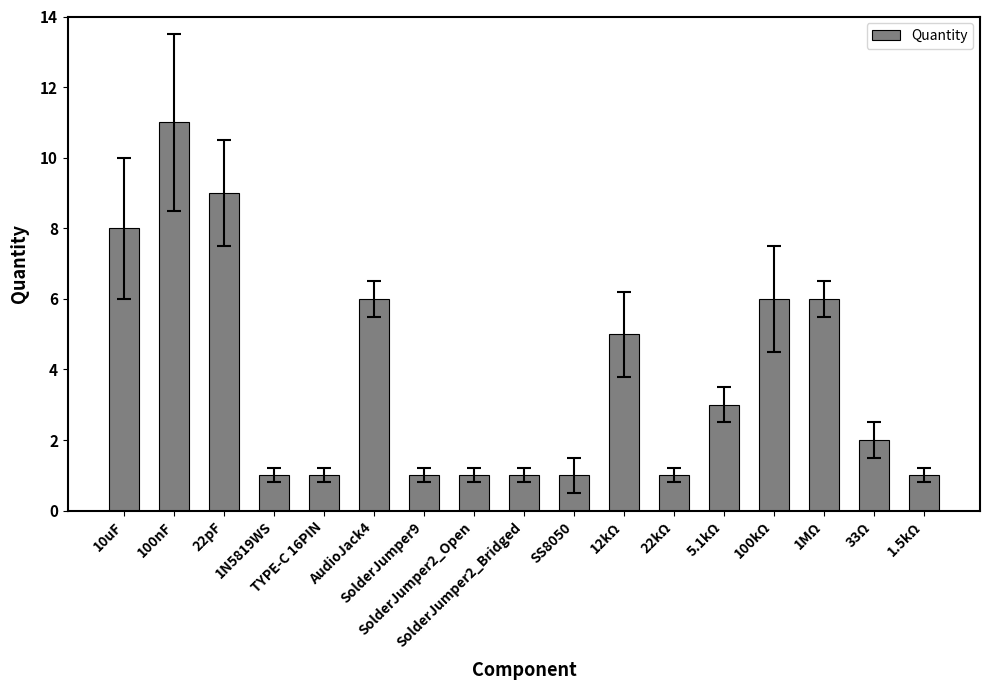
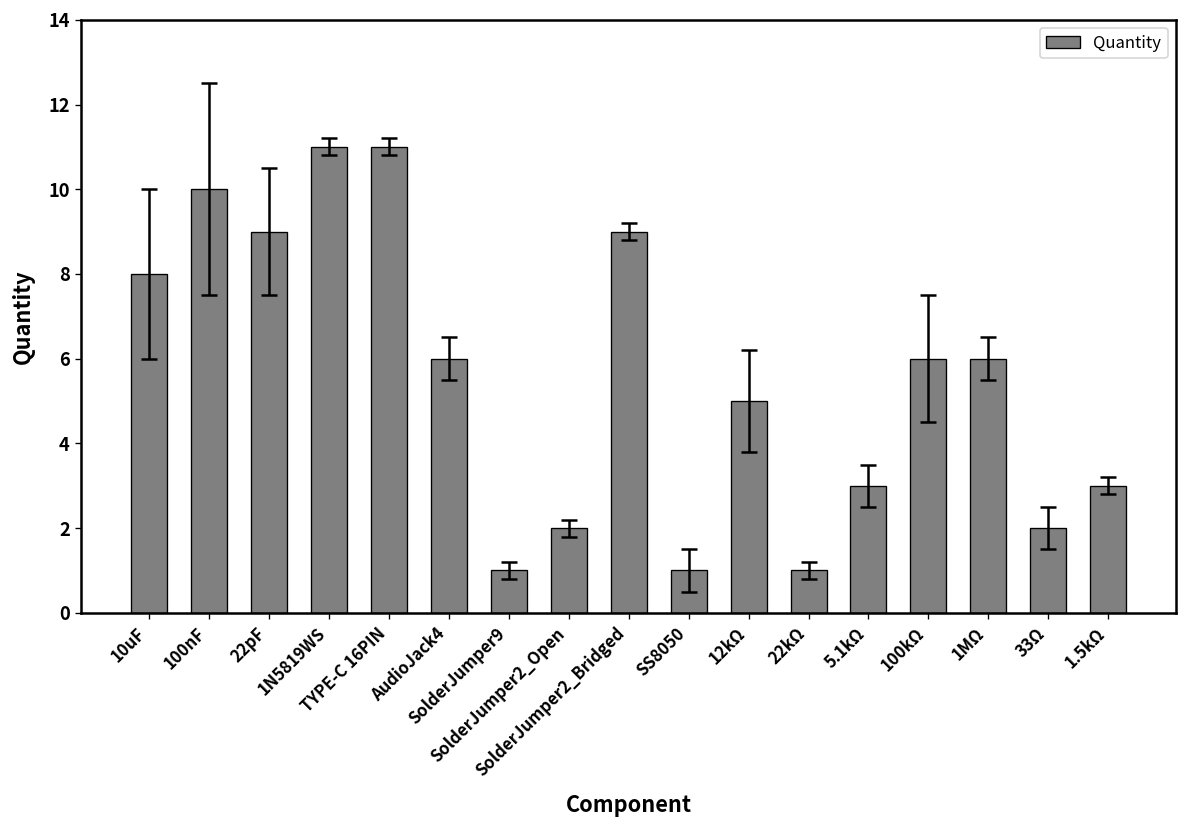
Quantity, 100nF: 11 -> 10
Quantity, 1N5819WS: 1 -> 11
Quantity, TYPE-C 16PIN: 1 -> 11
Quantity, SolderJumper2_Open: 1 -> 2
Quantity, SolderJumper2_Bridged: 1 -> 9
Quantity, 1.5kΩ: 1 -> 3
